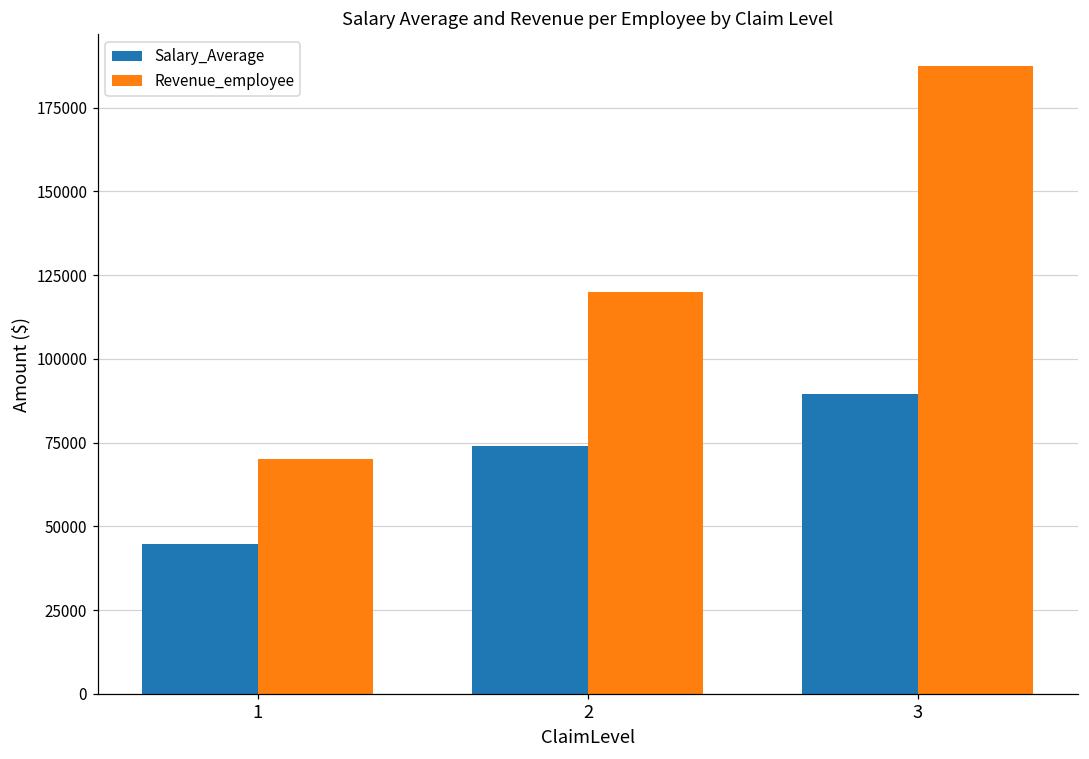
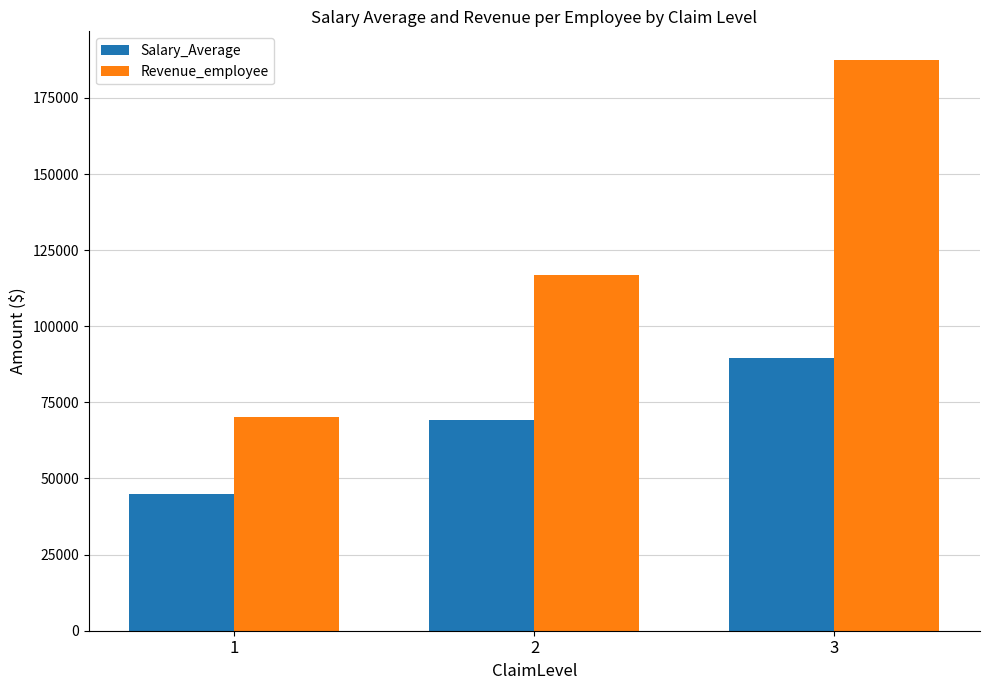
Salary_Average, 2: 74000 -> 69000
Revenue_employee, 2: 120000 -> 117000
